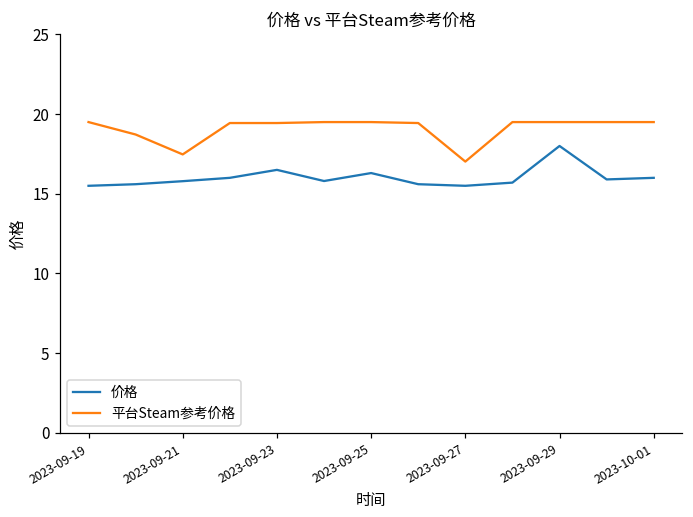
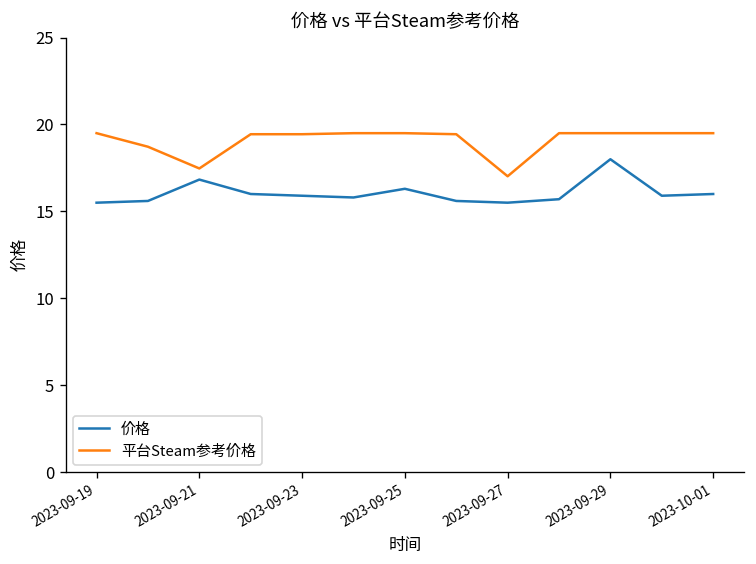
价格, 2023-09-21: 15.8 -> 16.8
价格, 2023-09-23: 16.5 -> 15.9
